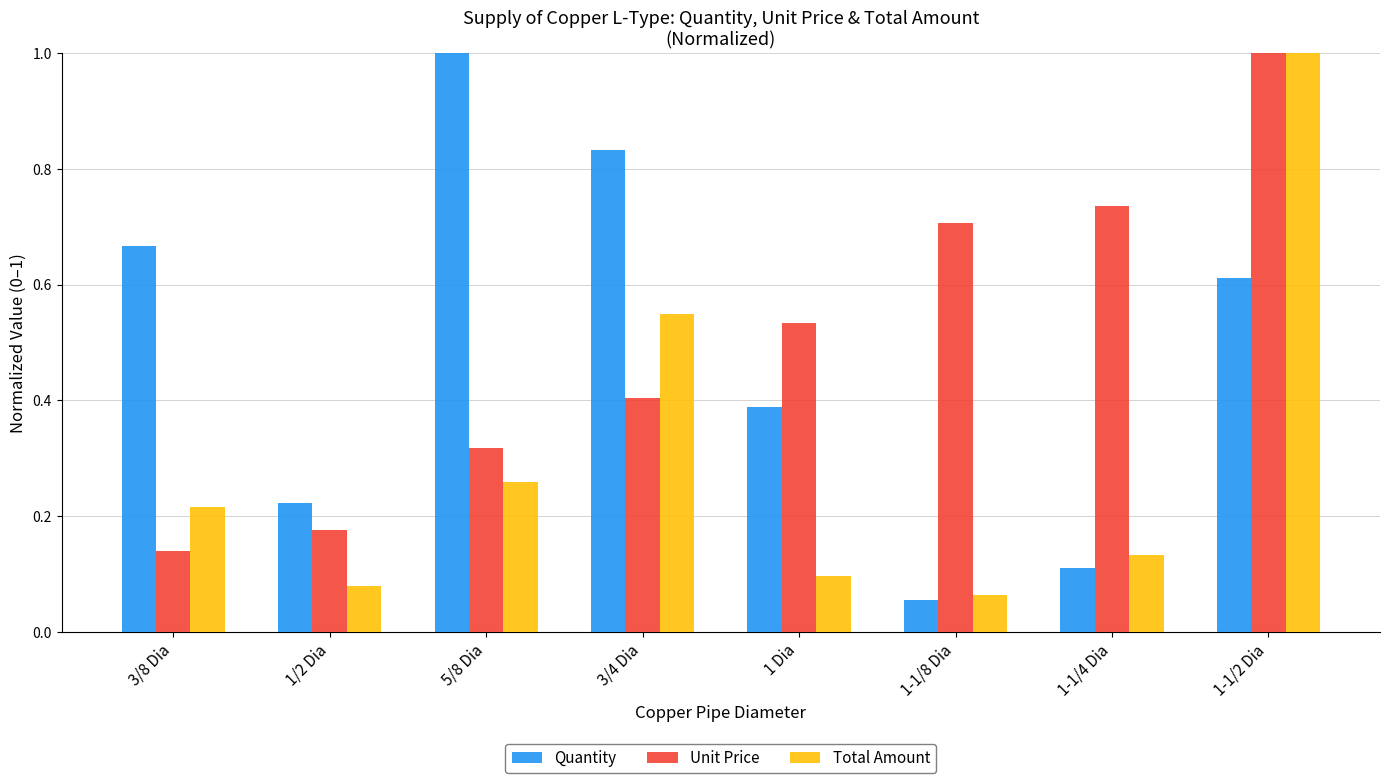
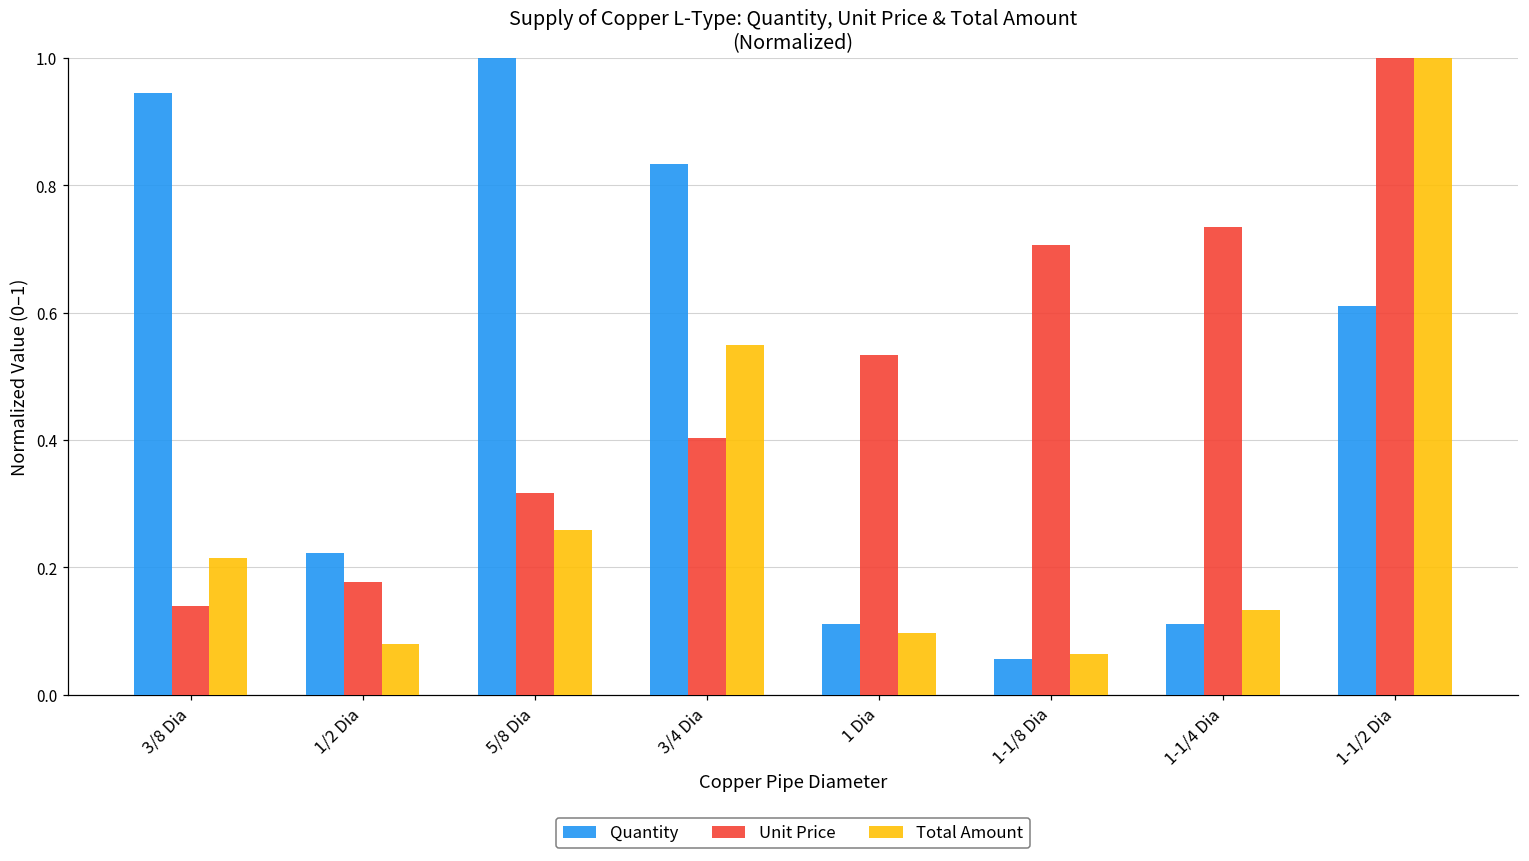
Quantity, 3/8 Dia: 0.67 -> 0.94
Quantity, 1 Dia: 0.39 -> 0.11
